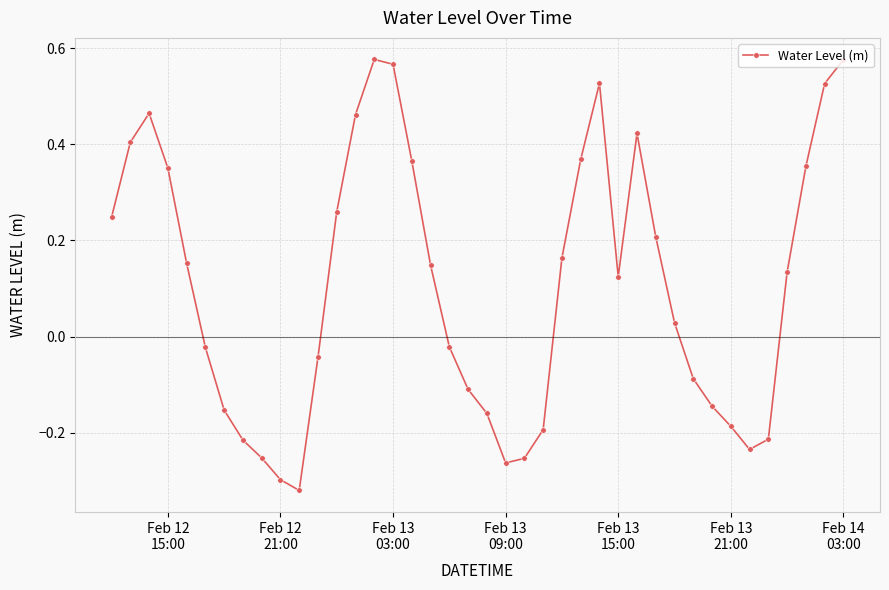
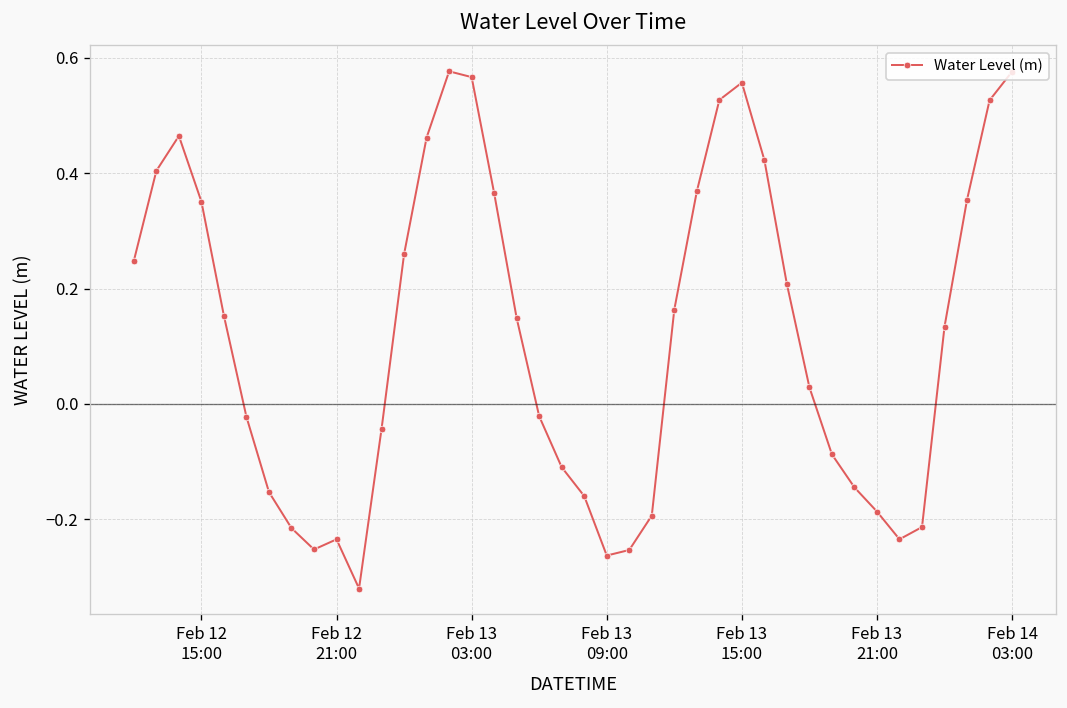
Feb 12 21:00: -0.30 -> -0.23
Feb 13 15:00: 0.12 -> 0.56
